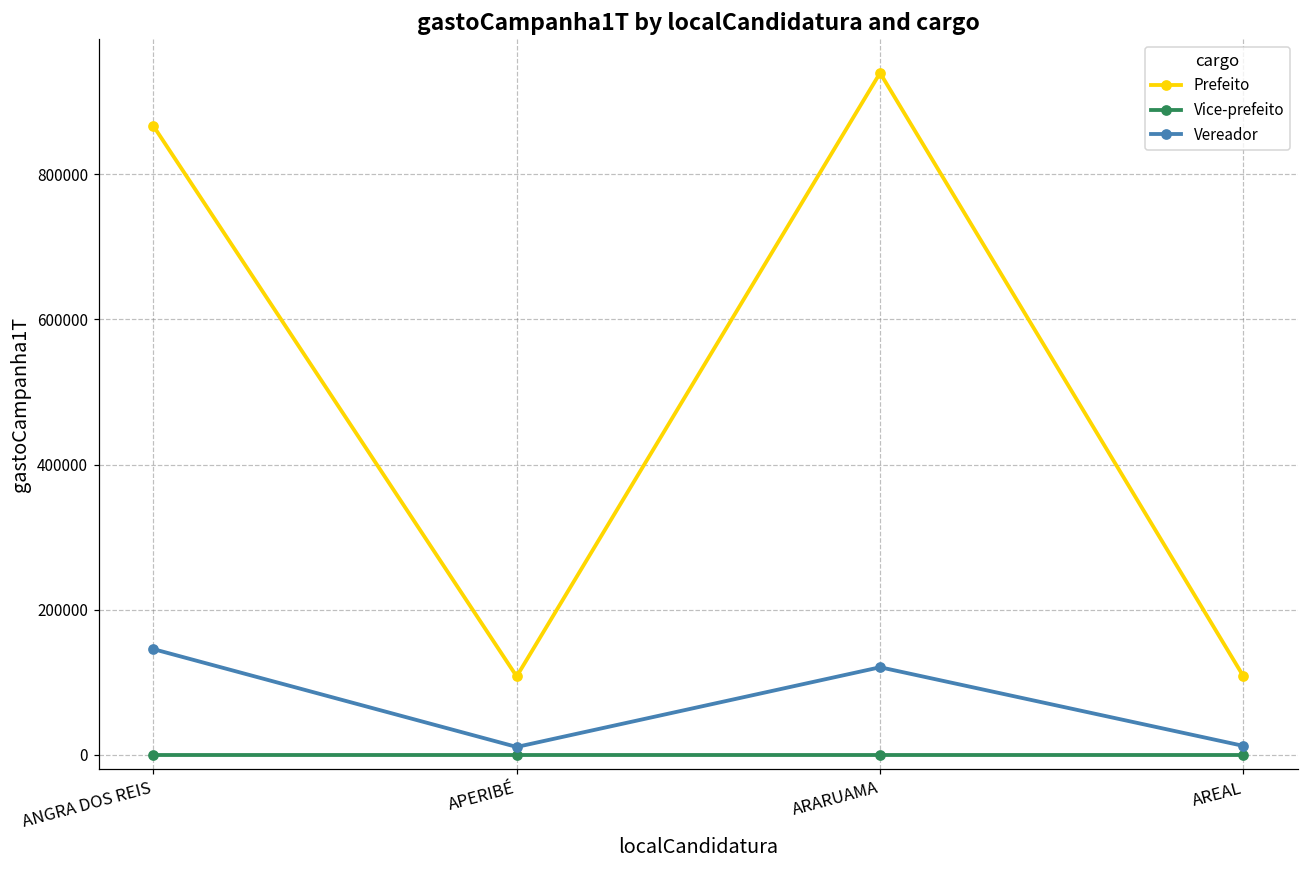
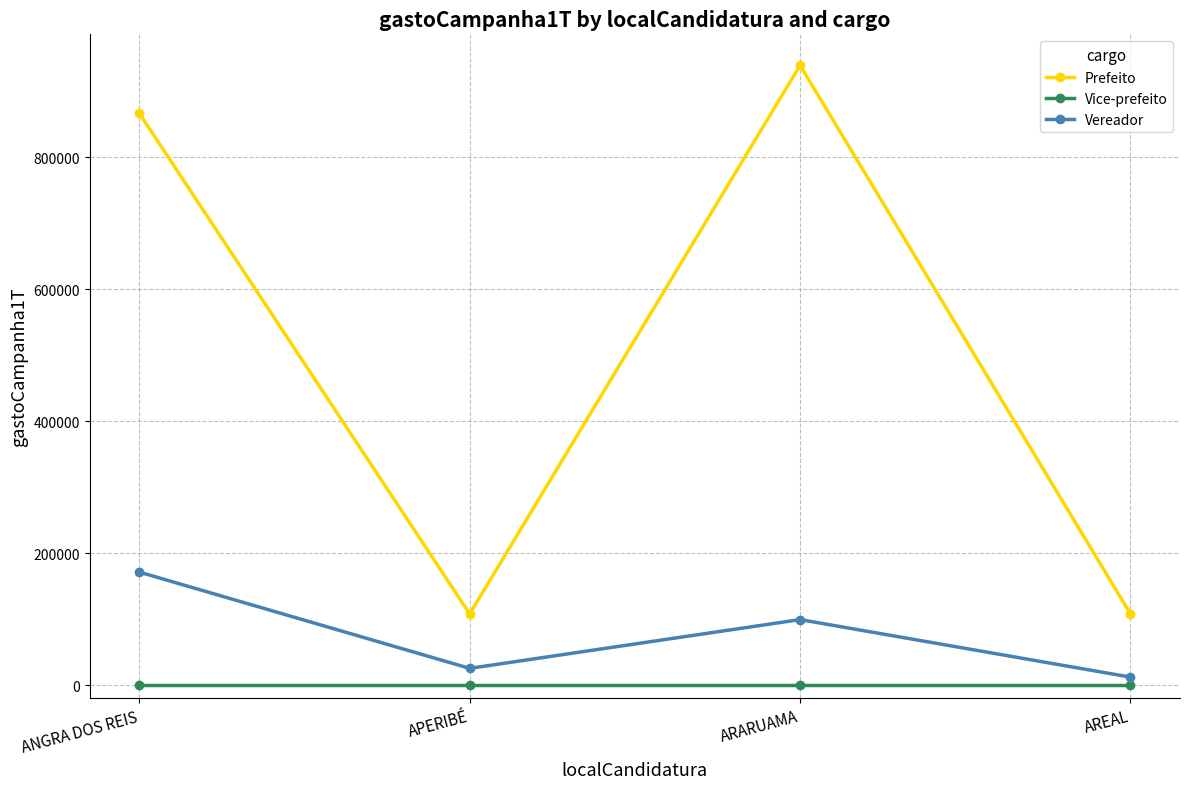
Vereador, ANGRA DOS REIS: 150000 -> 170000
Vereador, APERIBÉ: 10000 -> 30000
Vereador, ARARUAMA: 120000 -> 100000
